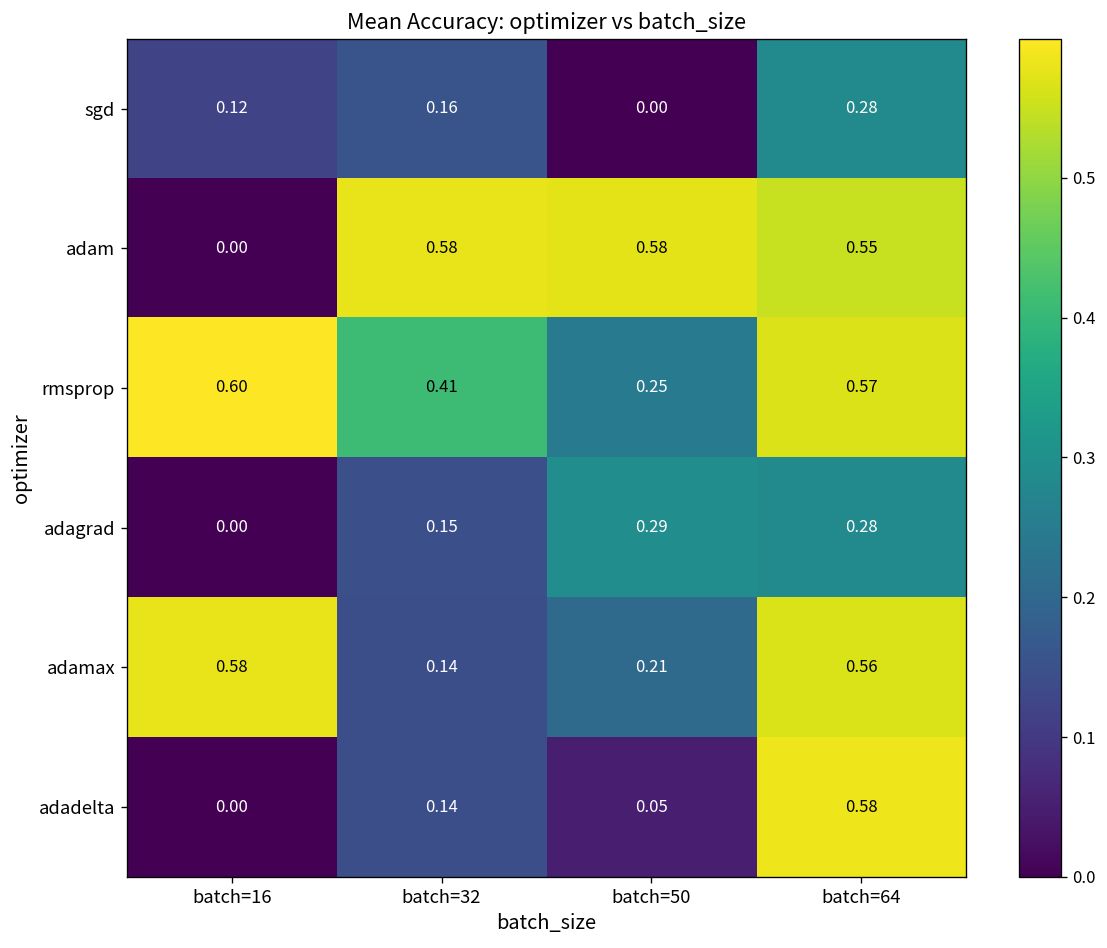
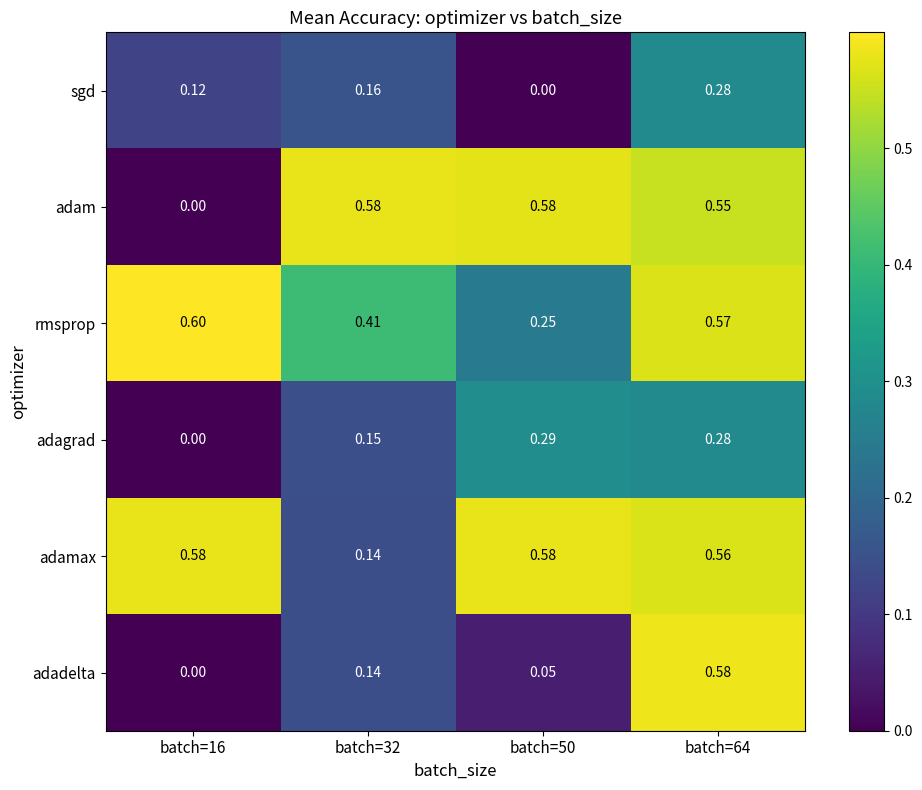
adamax, batch=50: 0.21 -> 0.58
